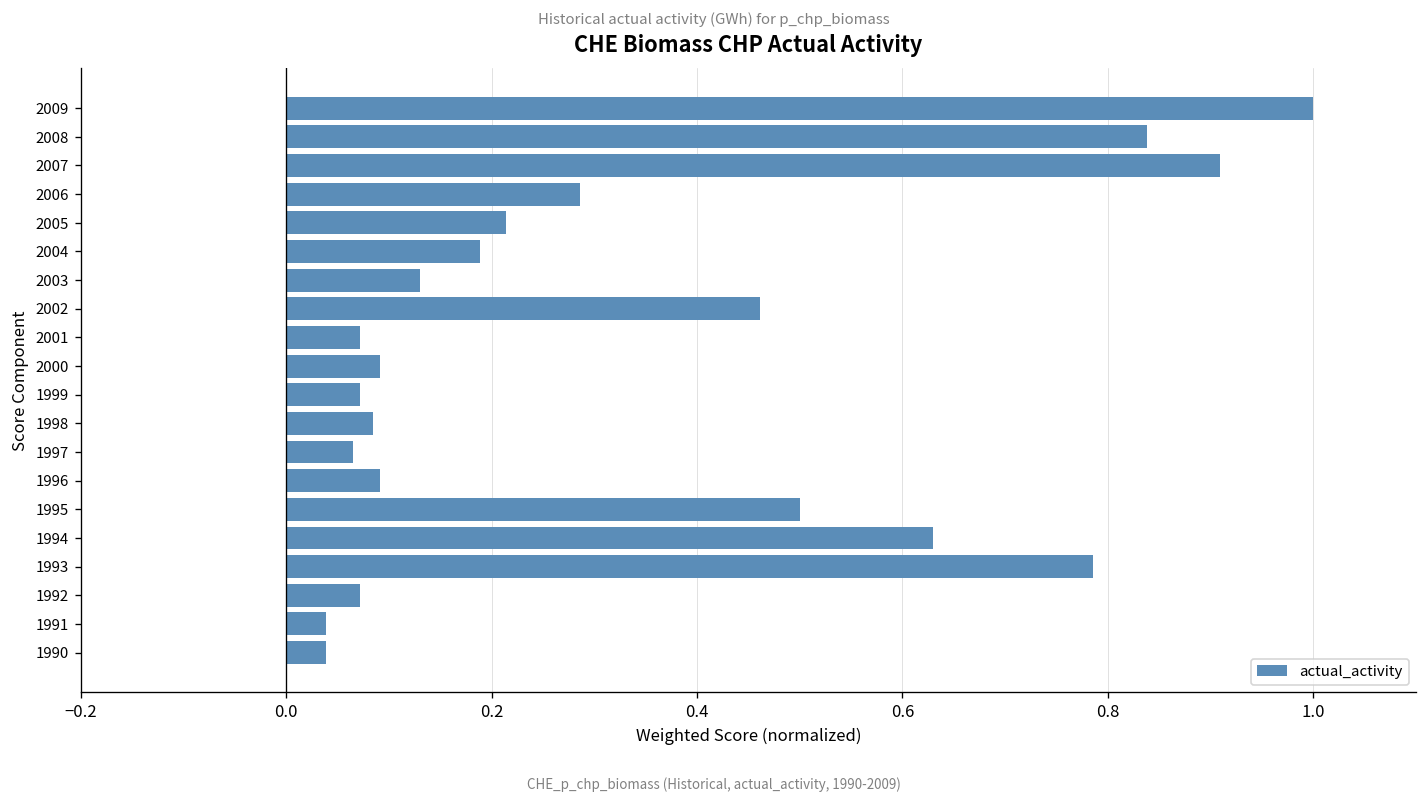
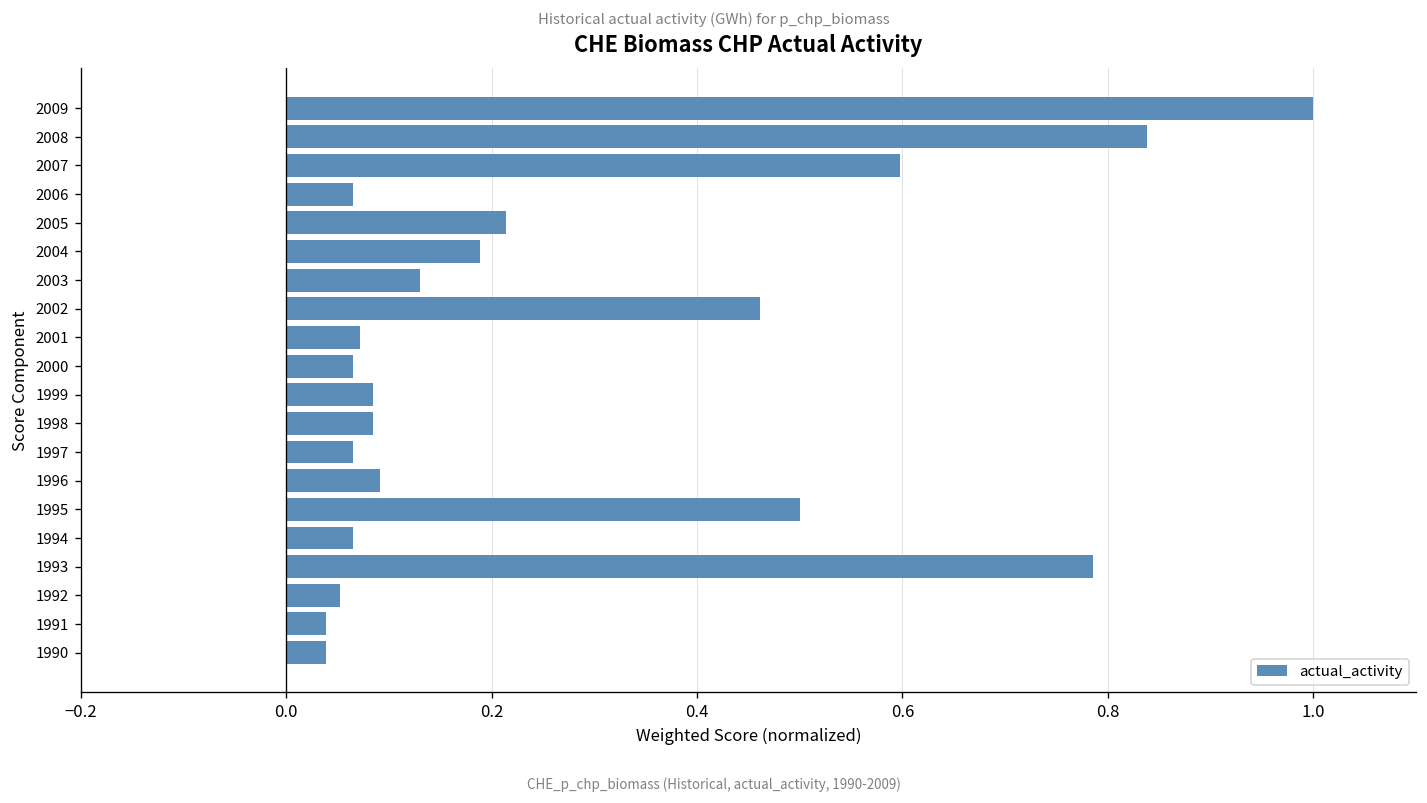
2007: 0.91 -> 0.60
2006: 0.29 -> 0.06
2000: 0.09 -> 0.06
1999: 0.07 -> 0.08
1994: 0.63 -> 0.06
1992: 0.07 -> 0.05
